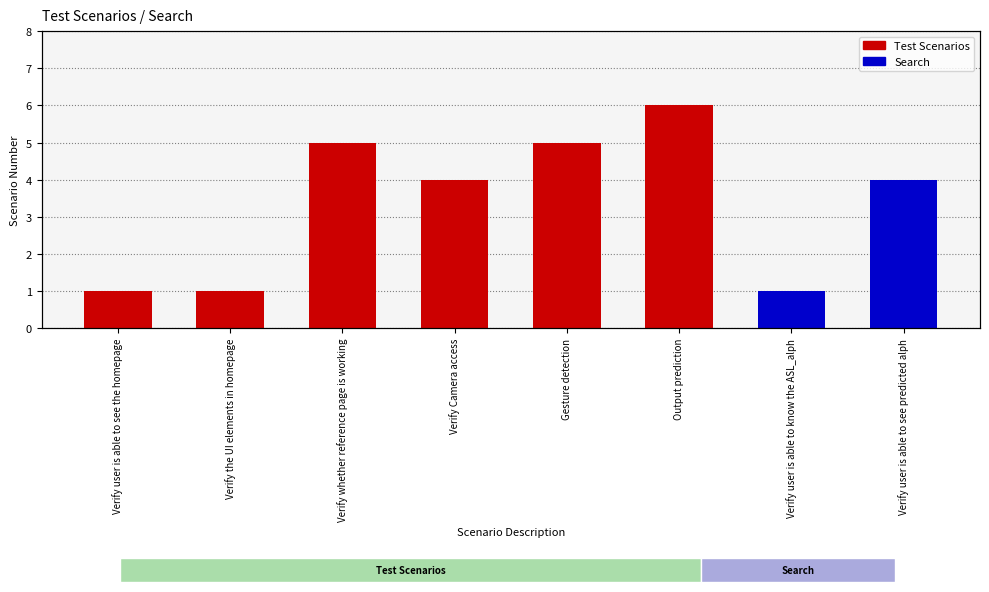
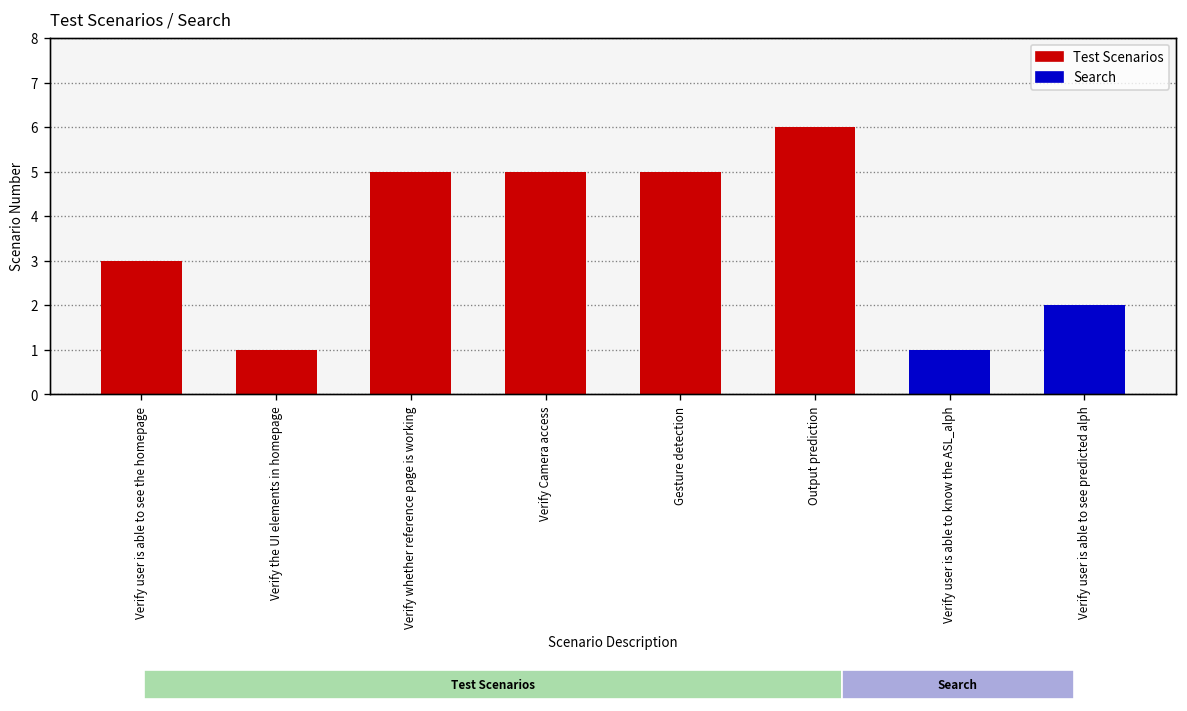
Test Scenarios, Verify user is able to see the homepage: 1 -> 3
Test Scenarios, Verify Camera access: 4 -> 5
Search, Verify user is able to see predicted alph: 4 -> 2
